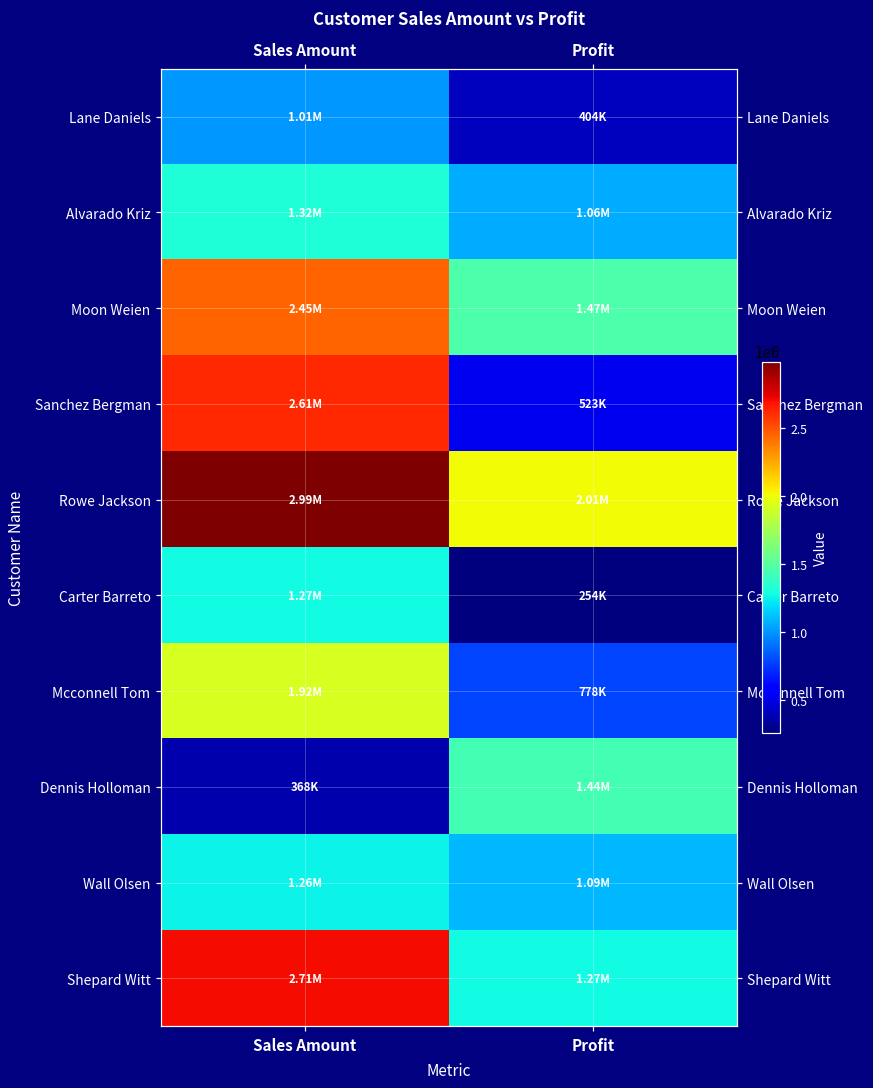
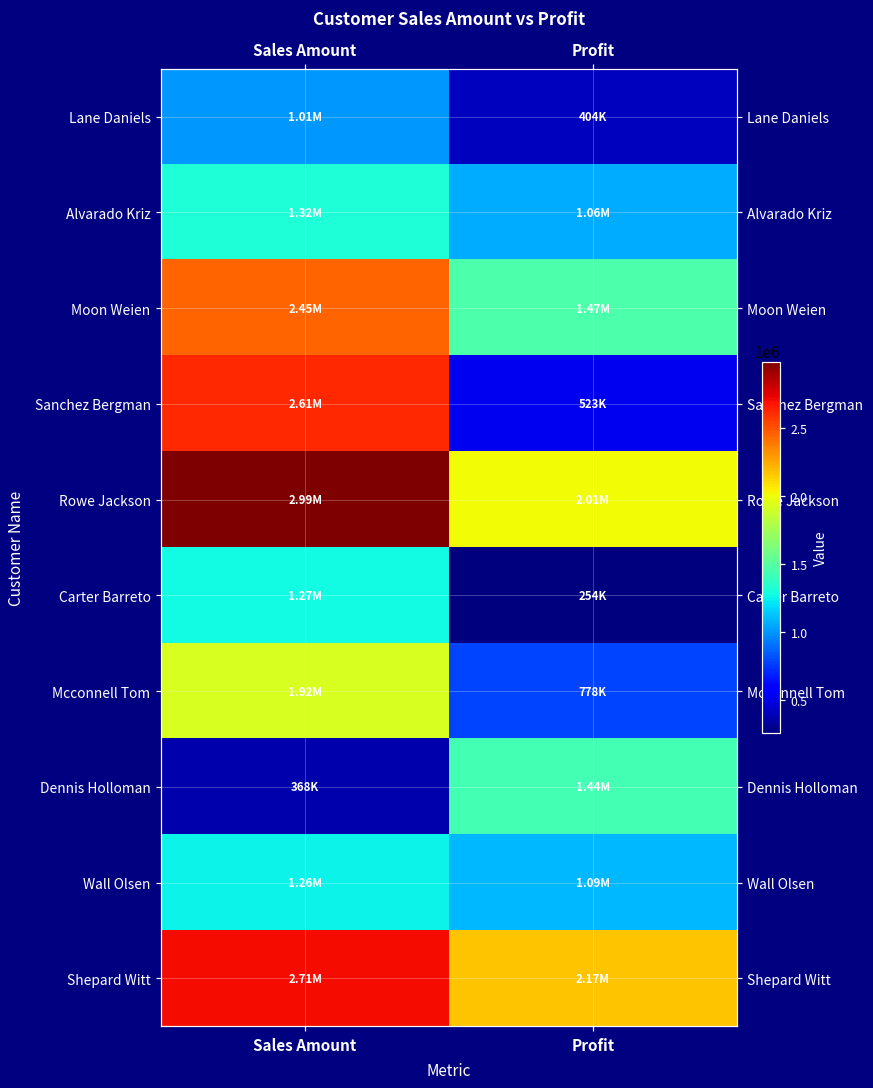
Shepard Witt, Profit: 1.27M -> 2.17M
